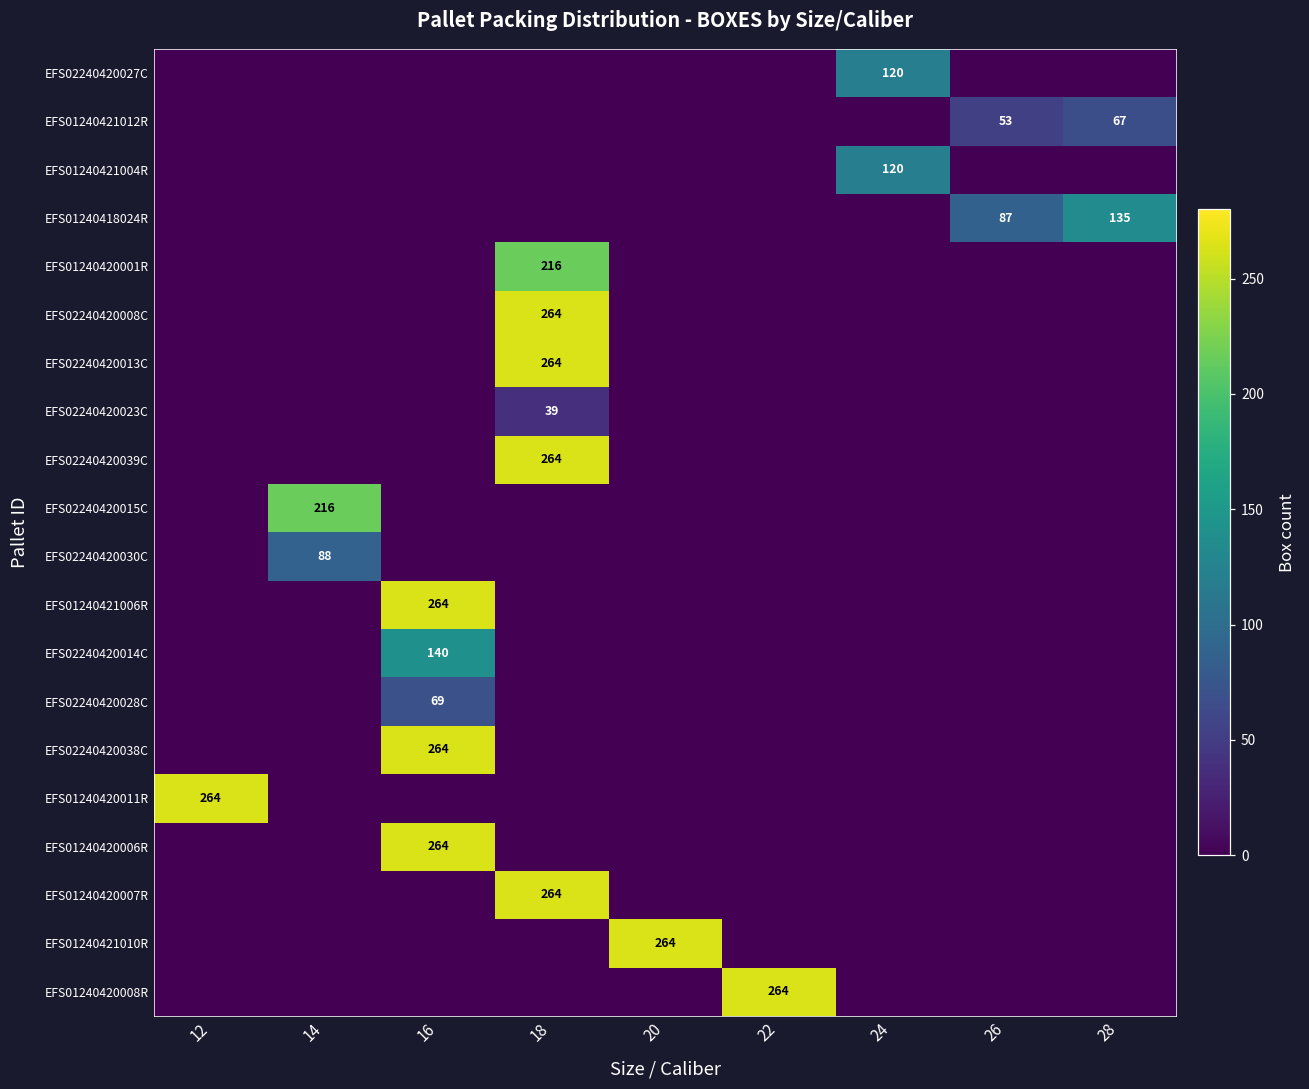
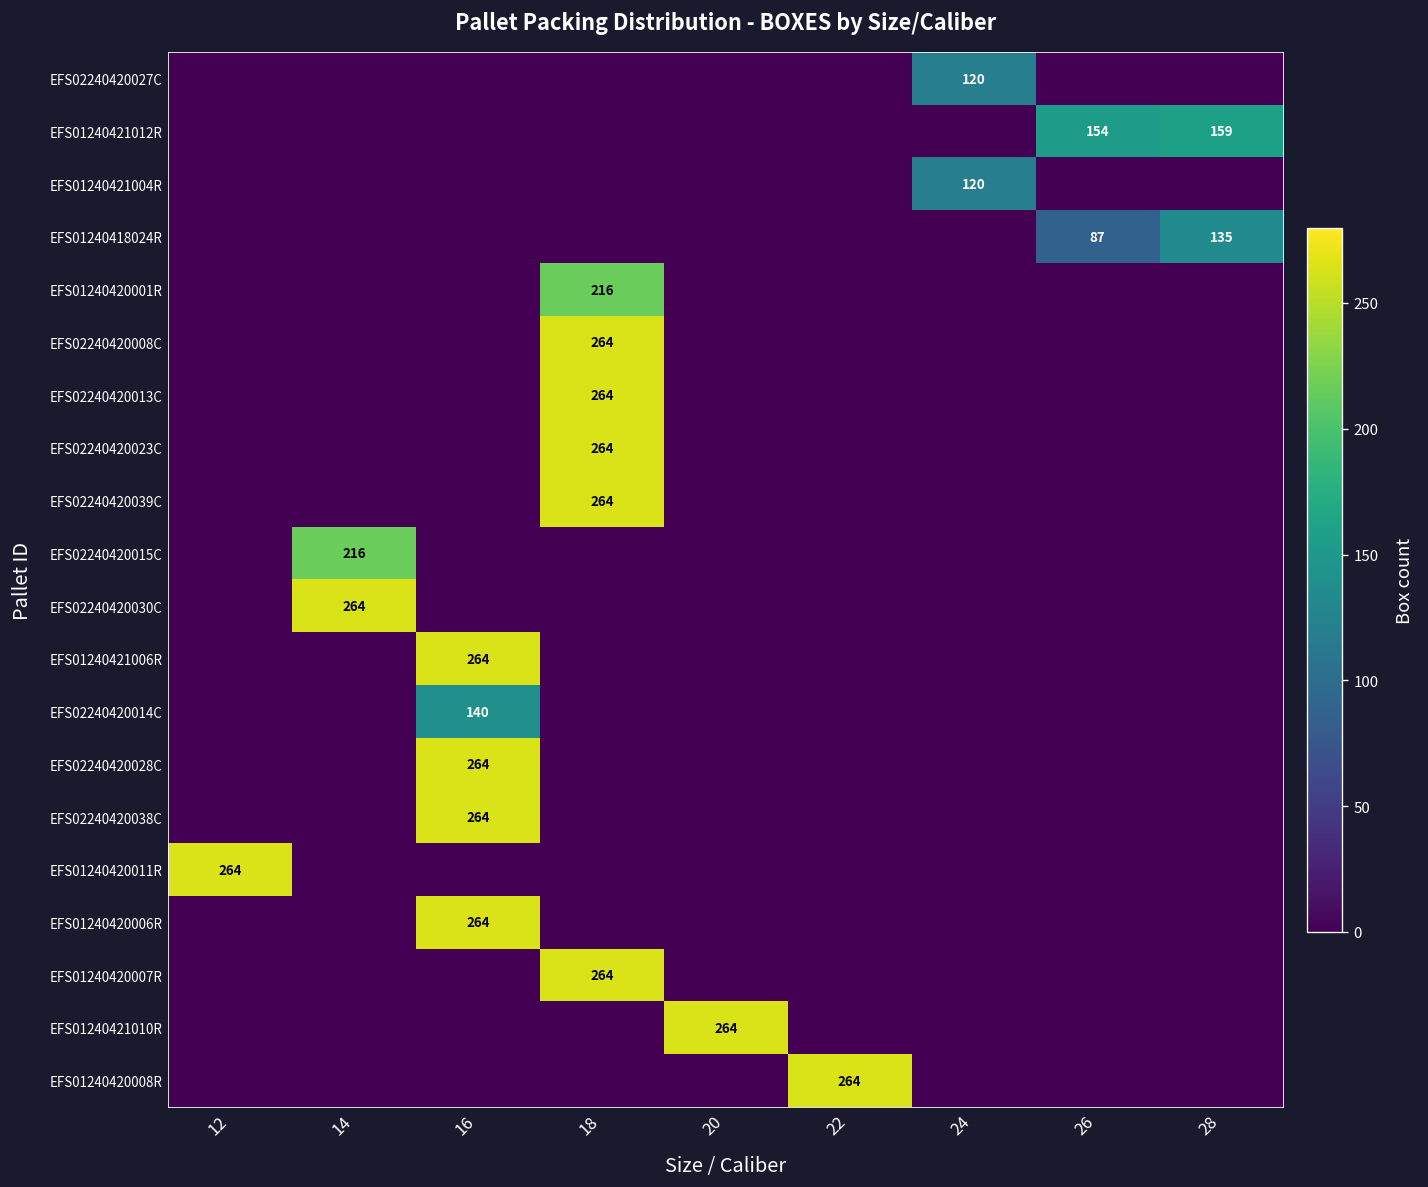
EFS01240421012R, 26: 53 -> 154
EFS01240421012R, 28: 67 -> 159
EFS02240420023C, 18: 39 -> 264
EFS02240420030C, 14: 88 -> 264
EFS02240420028C, 16: 69 -> 264
